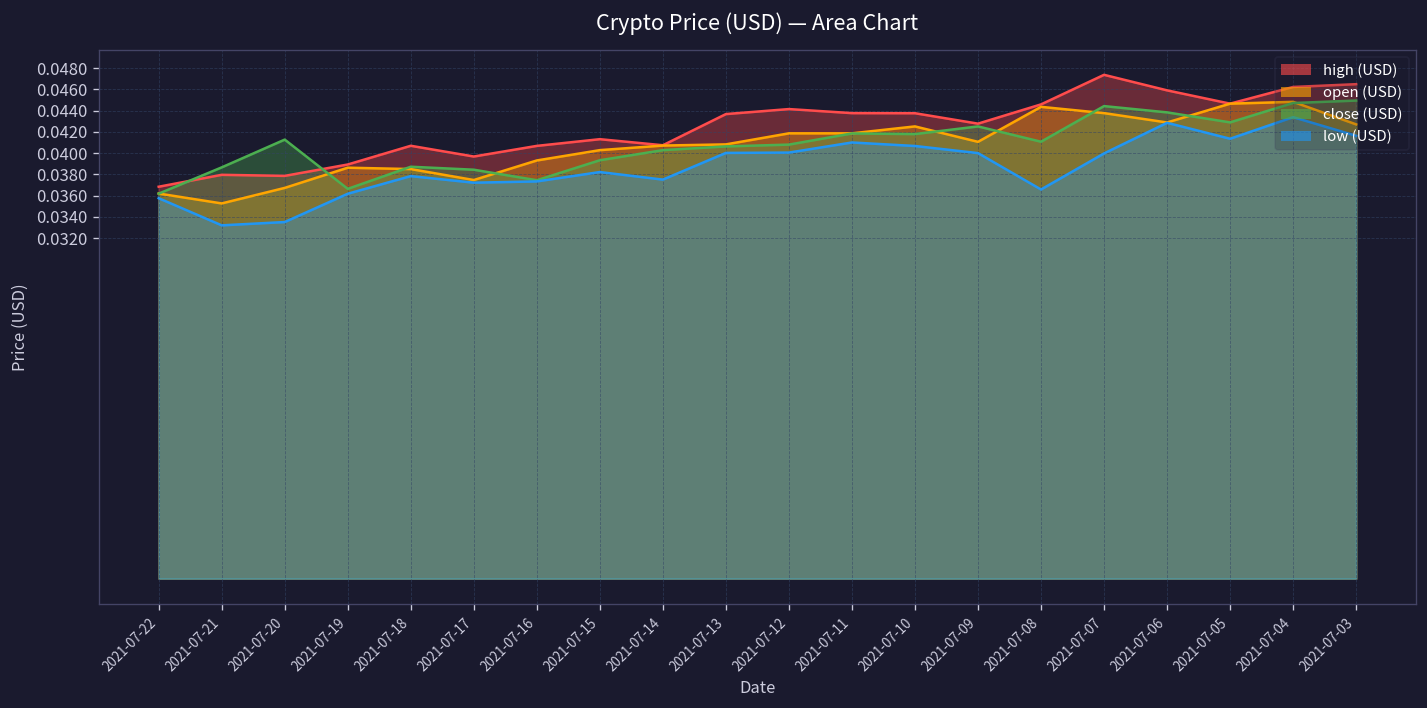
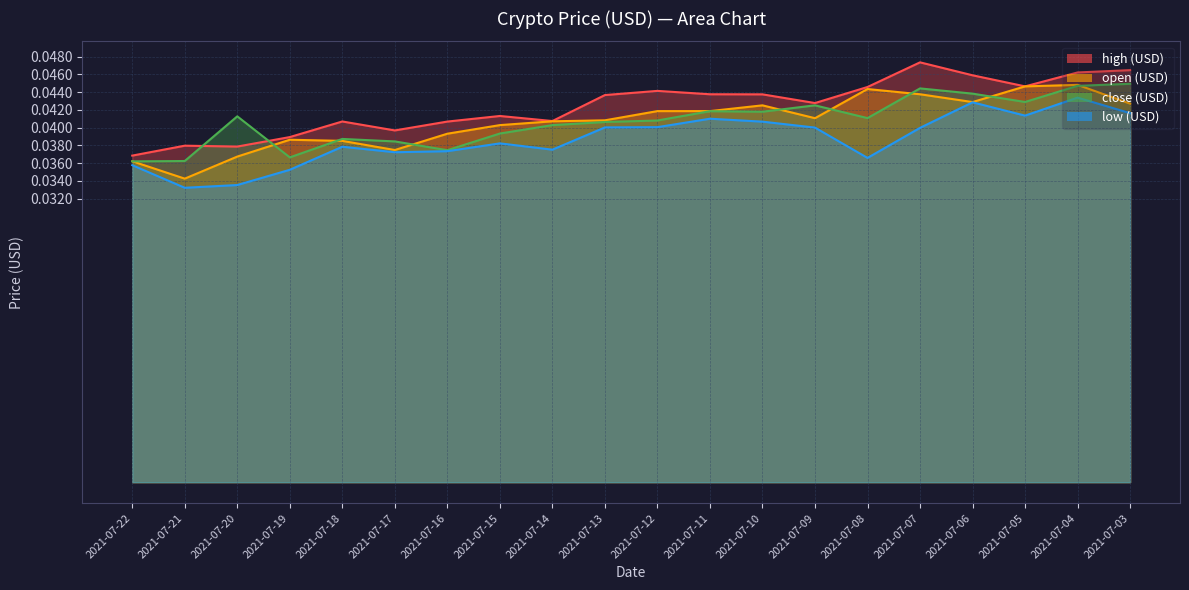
open (USD), 2021-07-21: 0.035 -> 0.034
close (USD), 2021-07-21: 0.039 -> 0.036
low (USD), 2021-07-19: 0.036 -> 0.035
